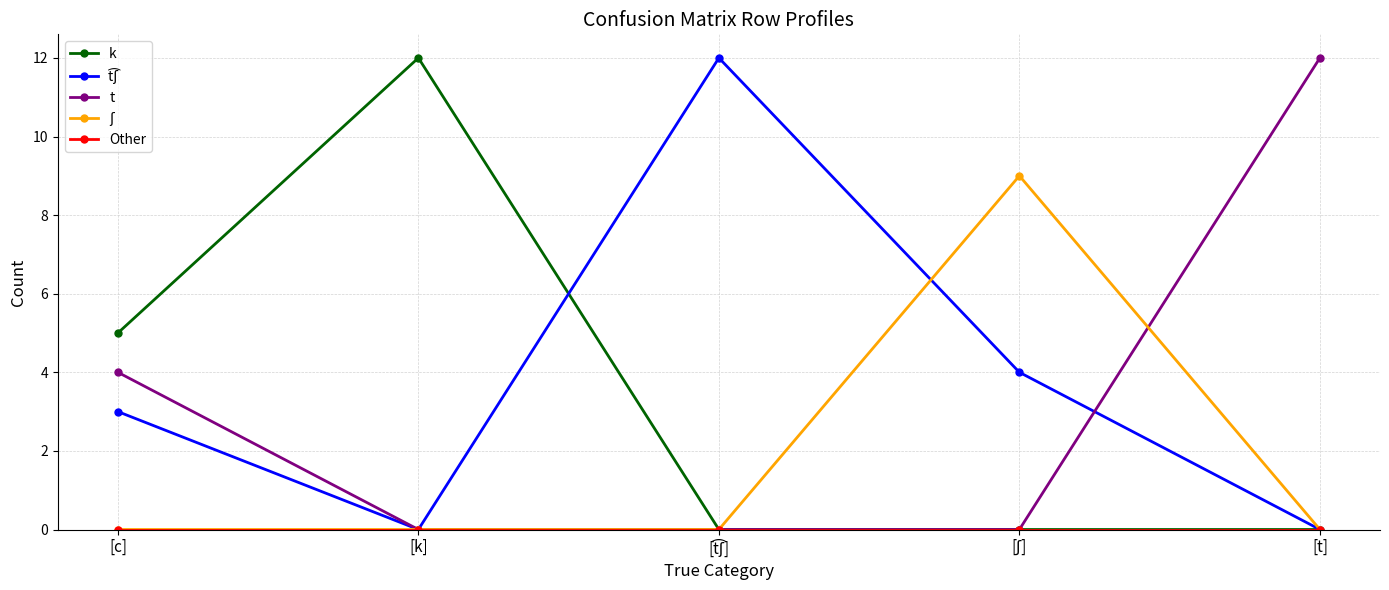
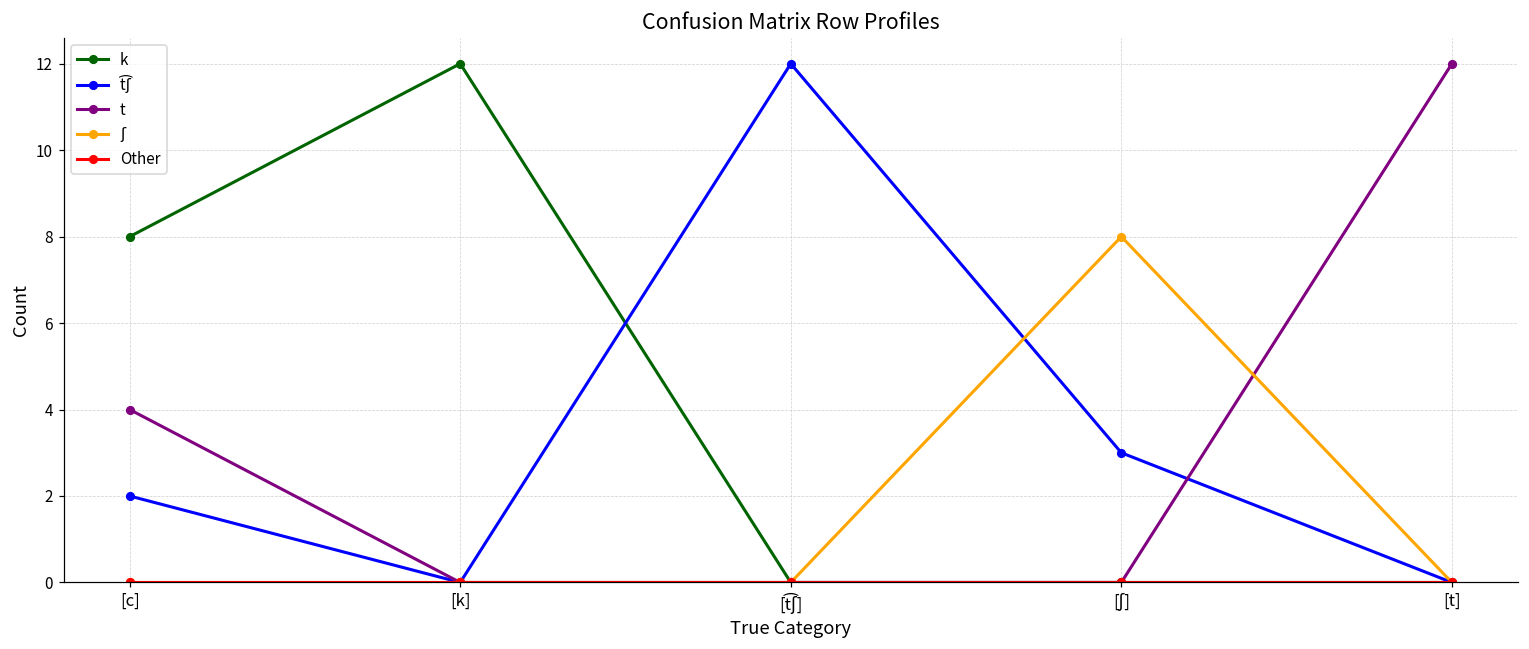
k, [c]: 5 -> 8
t͡ʃ, [c]: 3 -> 2
t͡ʃ, [ʃ]: 4 -> 3
ʃ, [ʃ]: 9 -> 8
